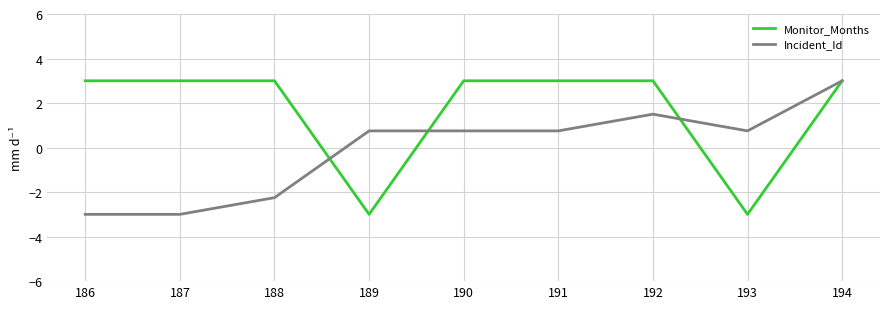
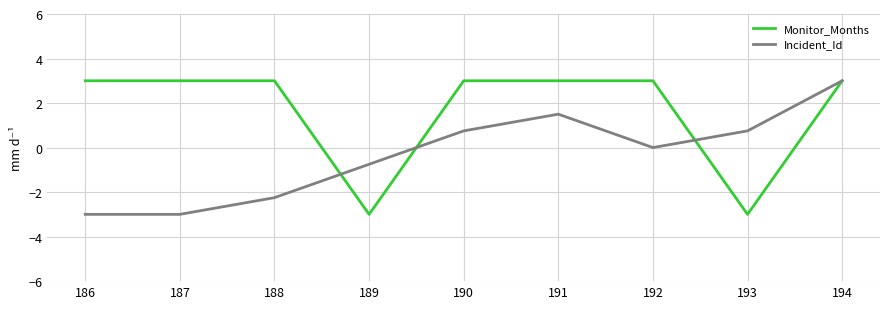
Incident_Id, 189: 0.8 -> -0.8
Incident_Id, 191: 0.8 -> 1.5
Incident_Id, 192: 1.5 -> 0.0
